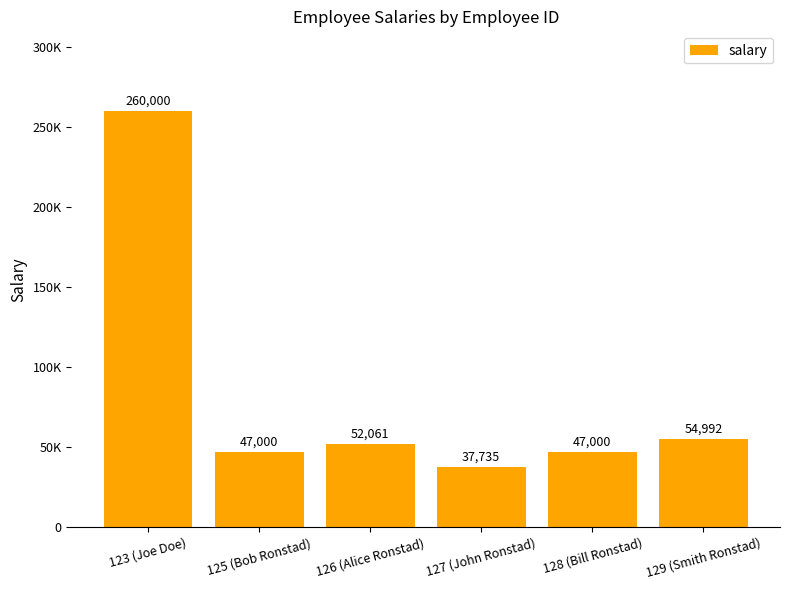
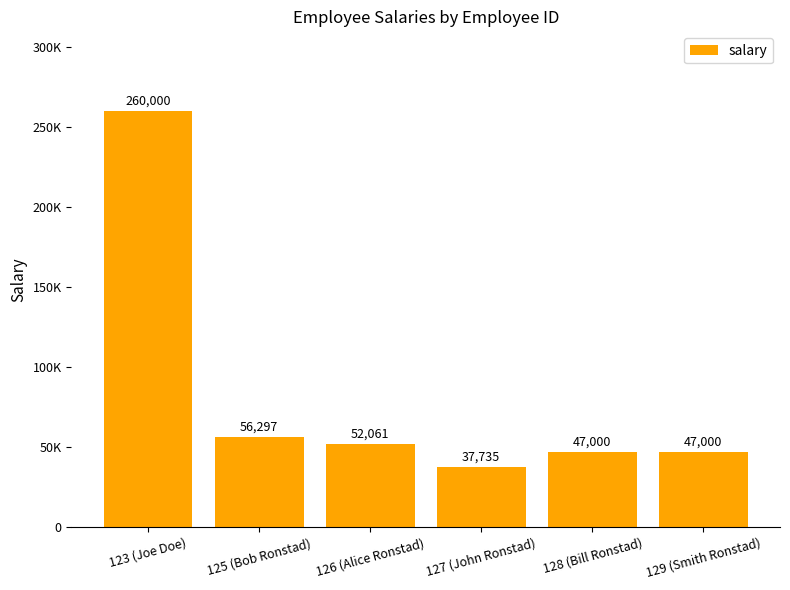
125 (Bob Ronstad): 47,000 -> 56,297
129 (Smith Ronstad): 54,992 -> 47,000
